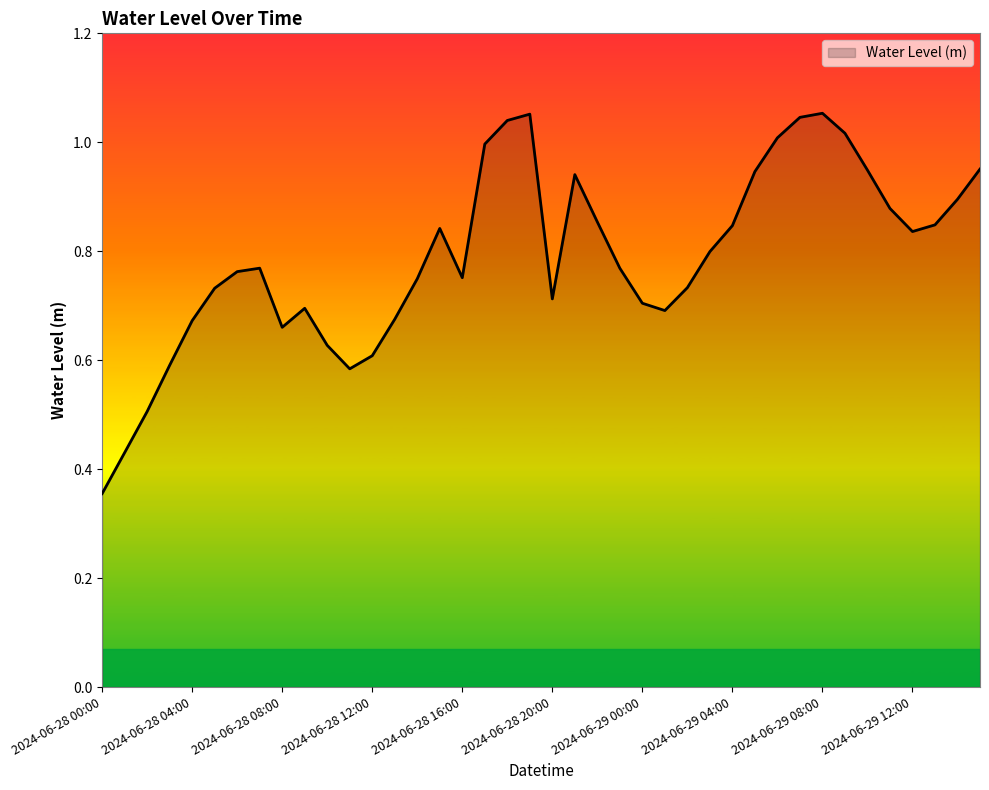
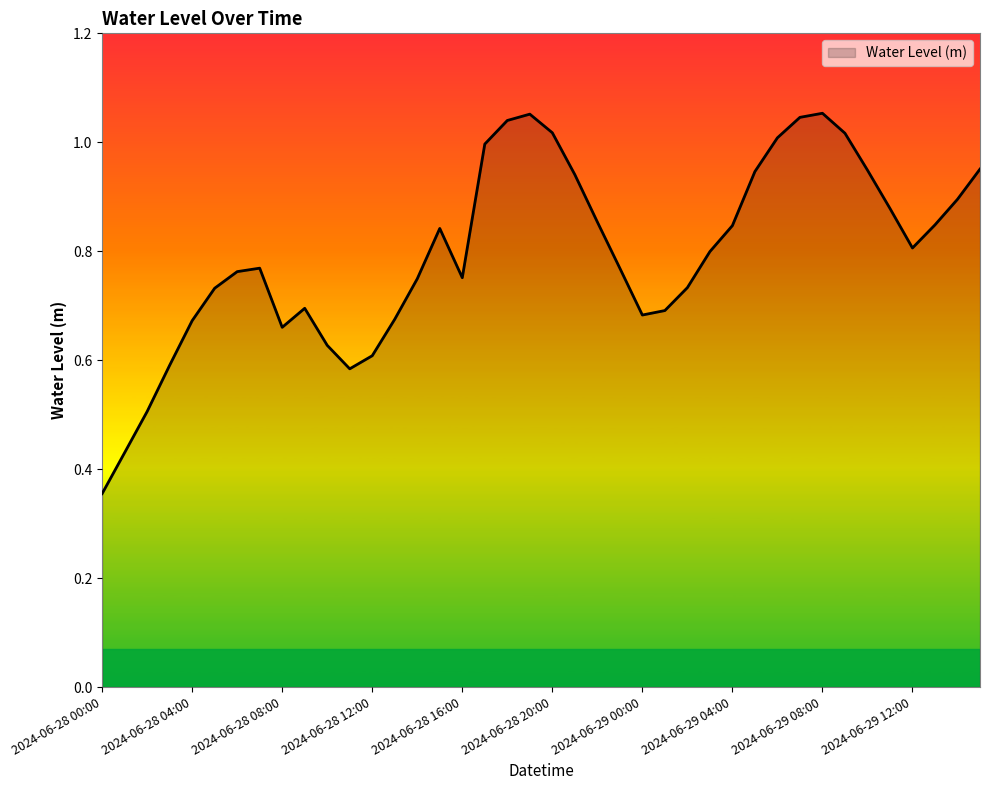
2024-06-28 20:00: 0.71 -> 1.02
2024-06-29 00:00: 0.70 -> 0.68
2024-06-29 12:00: 0.84 -> 0.81
